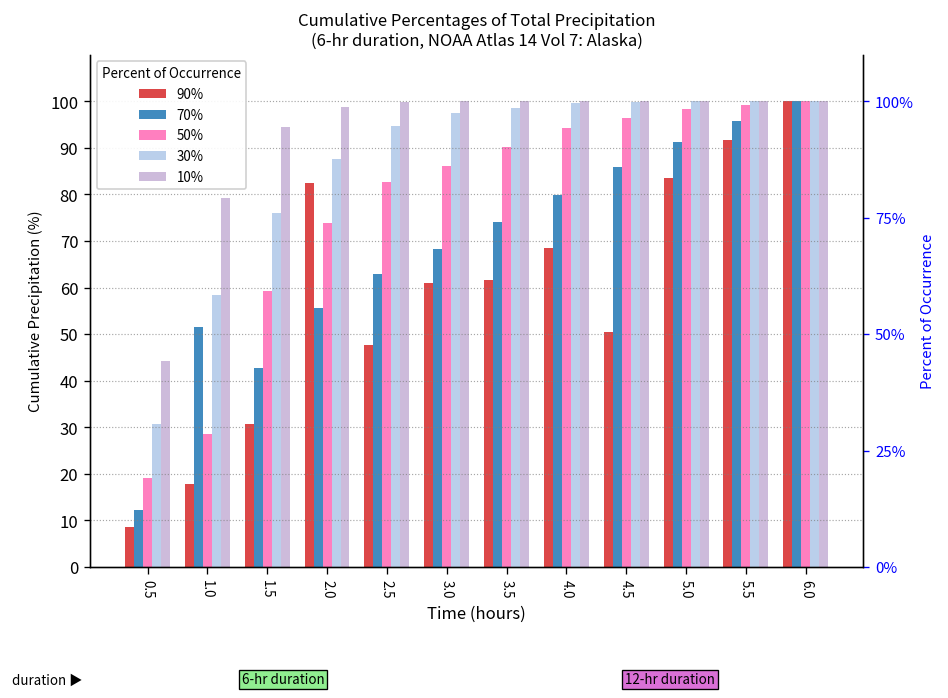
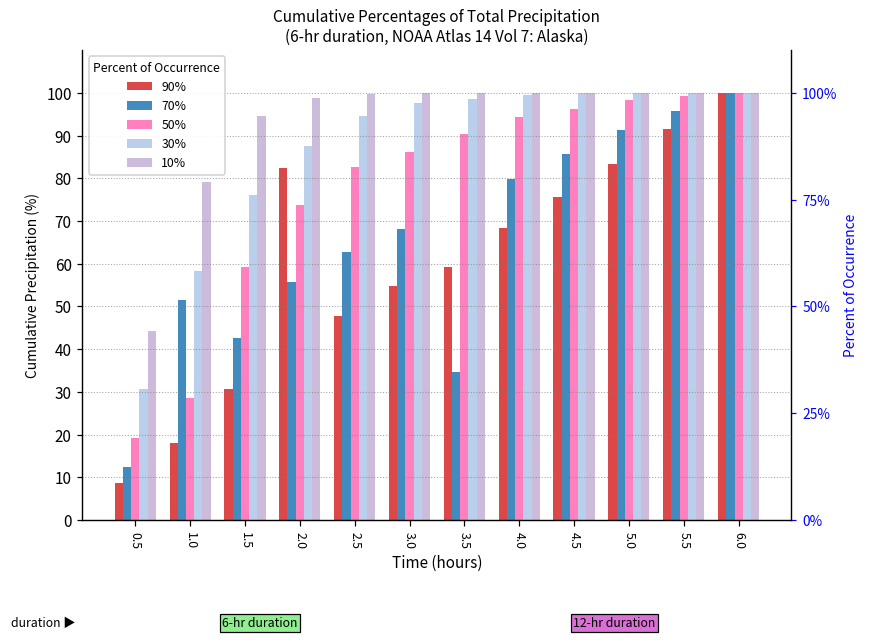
90%, 3.0: 61 -> 55
90%, 3.5: 62 -> 59
70%, 3.5: 74 -> 35
90%, 4.5: 51 -> 76
